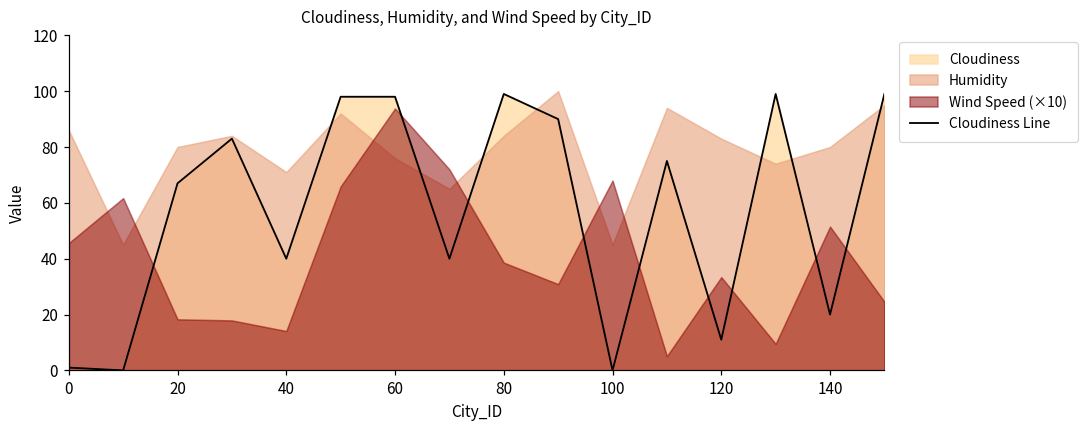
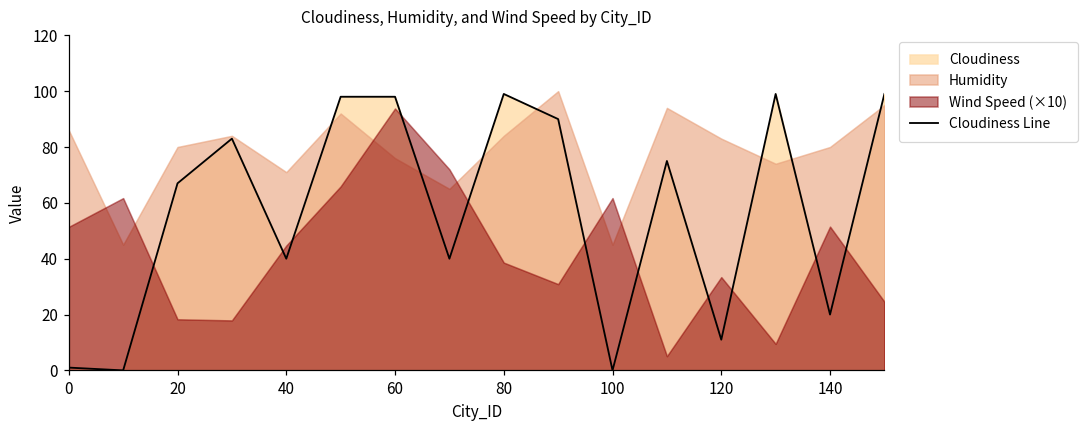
Wind Speed (×10), 0: 46 -> 51
Wind Speed (×10), 40: 14 -> 45
Wind Speed (×10), 100: 68 -> 62
